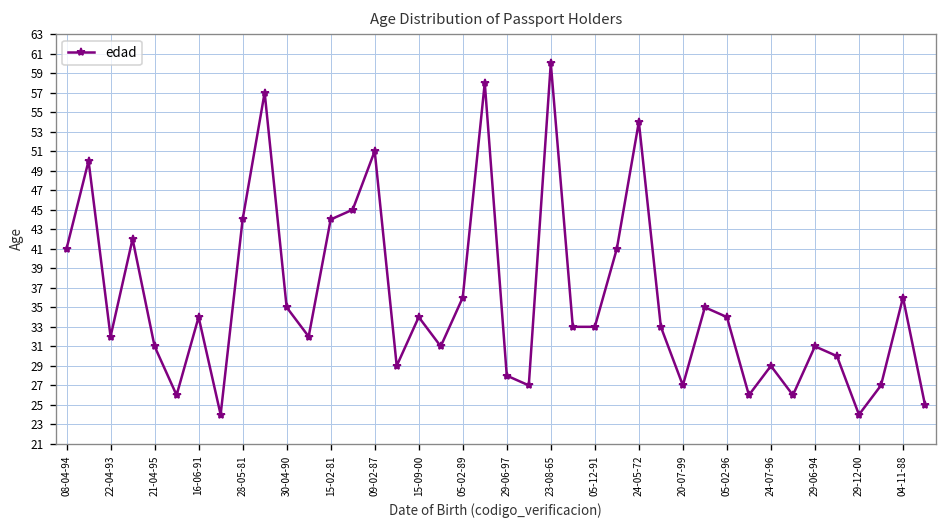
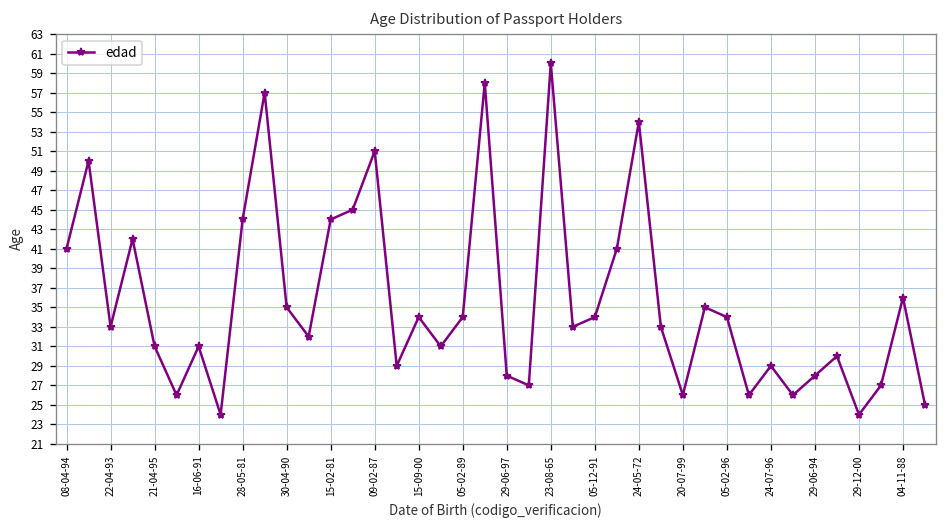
22-04-93: 32 -> 33
16-06-91: 34 -> 31
05-02-89: 36 -> 34
05-12-91: 33 -> 34
20-07-99: 27 -> 26
29-06-94: 31 -> 28
